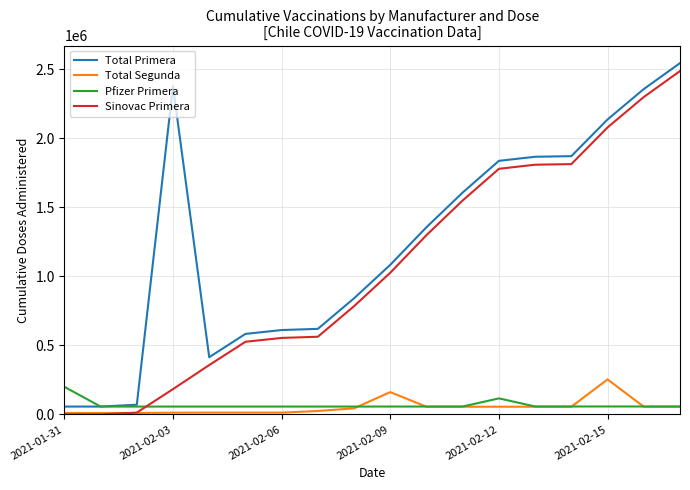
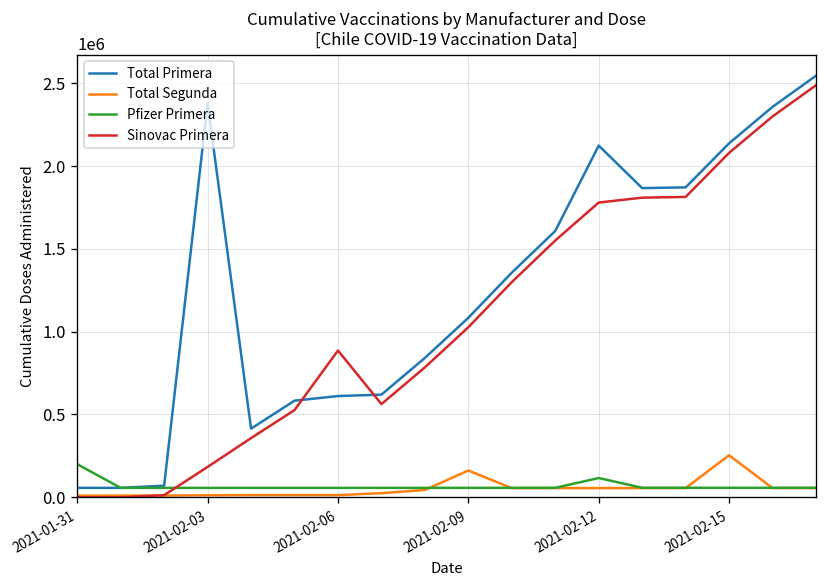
Sinovac Primera, 2021-02-06: 550000 -> 890000
Total Primera, 2021-02-12: 1840000 -> 2120000
